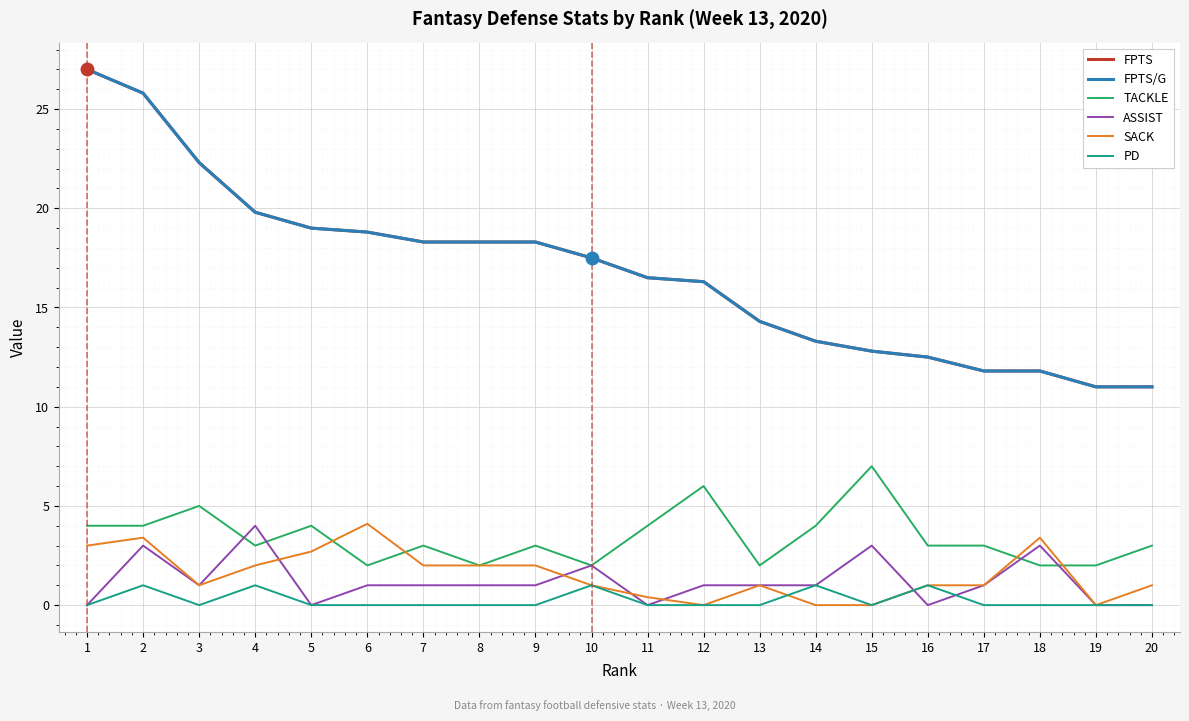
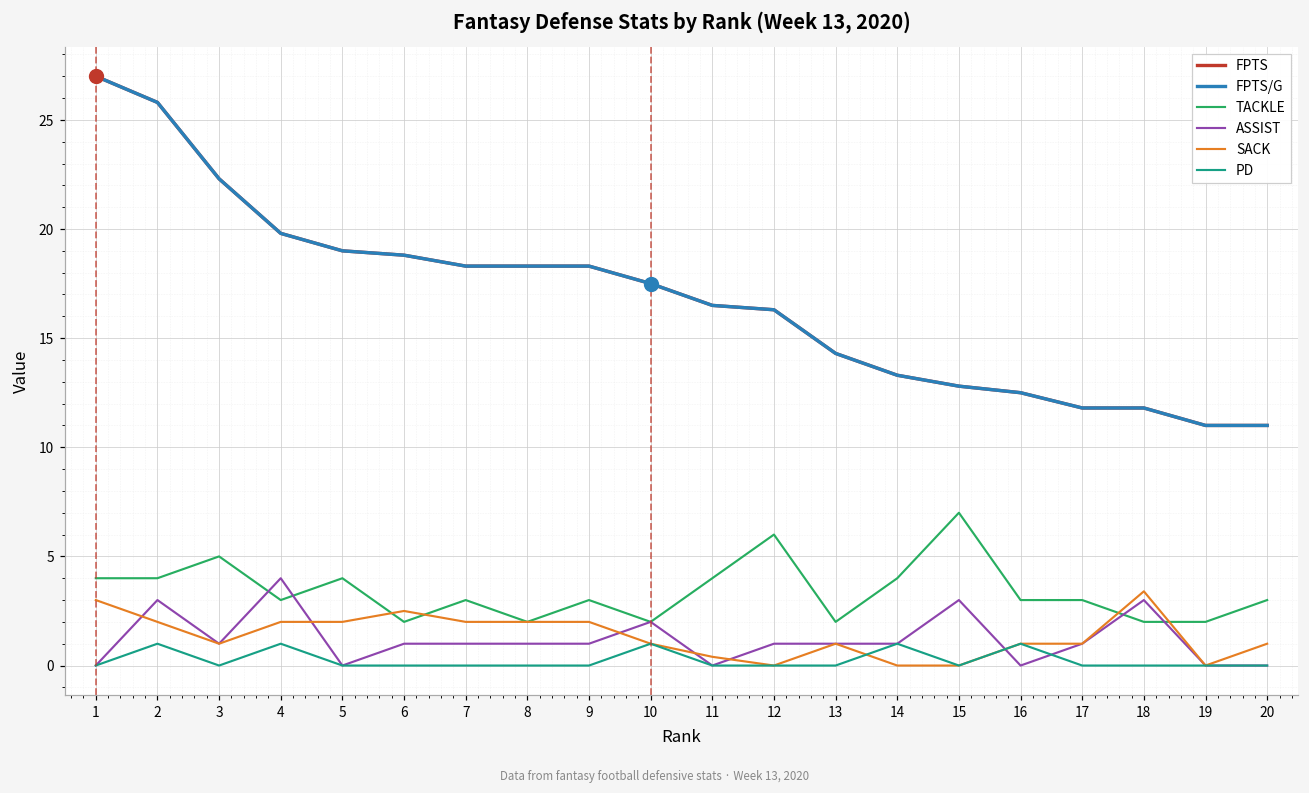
SACK, 2: 3.4 -> 2.0
SACK, 5: 2.7 -> 2.0
SACK, 6: 4.1 -> 2.5
